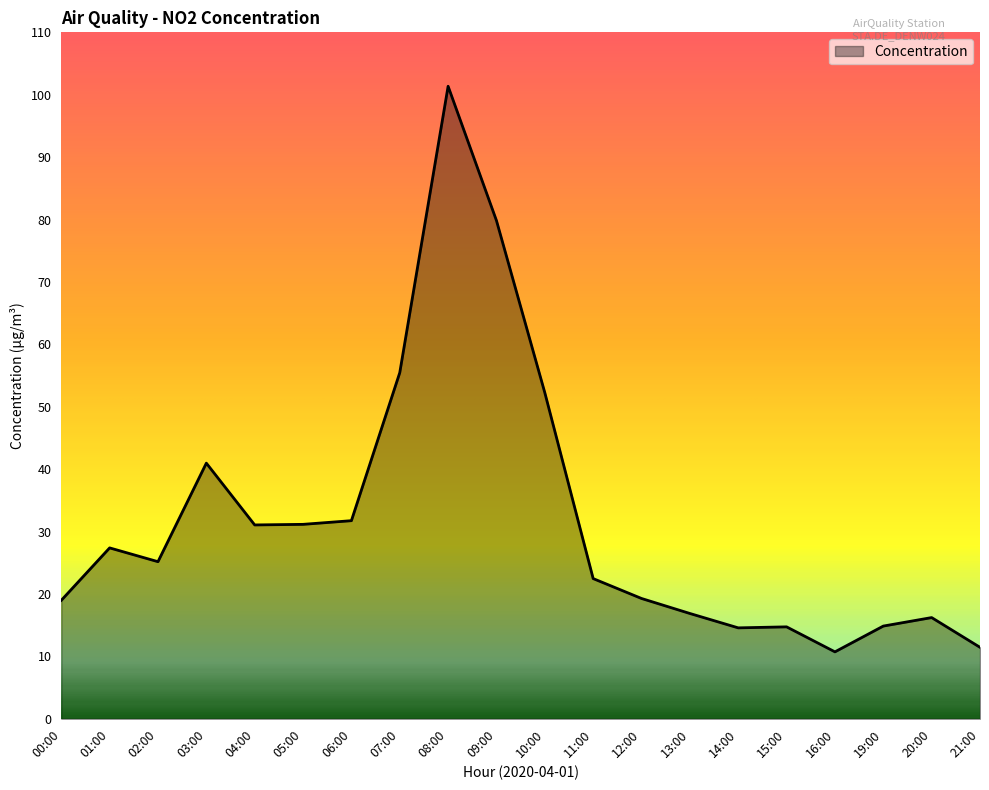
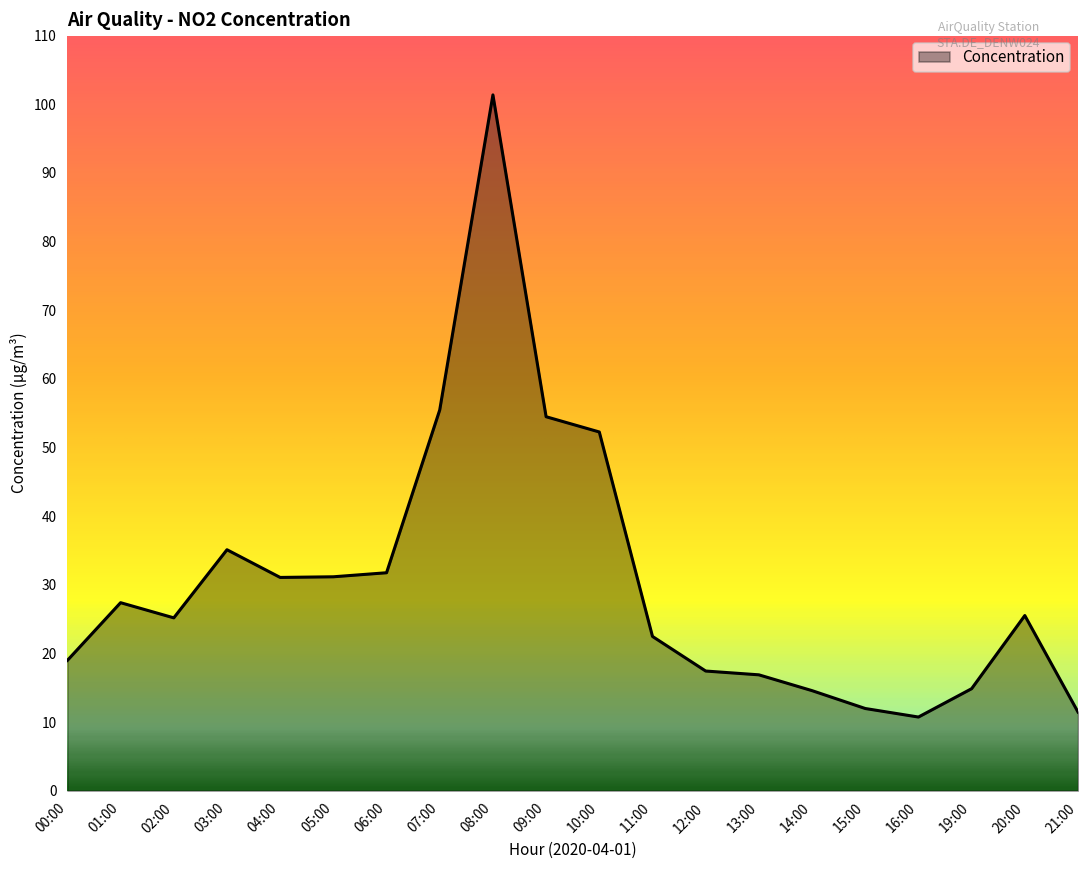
03:00: 41 -> 35
09:00: 80 -> 54
12:00: 19 -> 17
15:00: 15 -> 12
20:00: 16 -> 26
